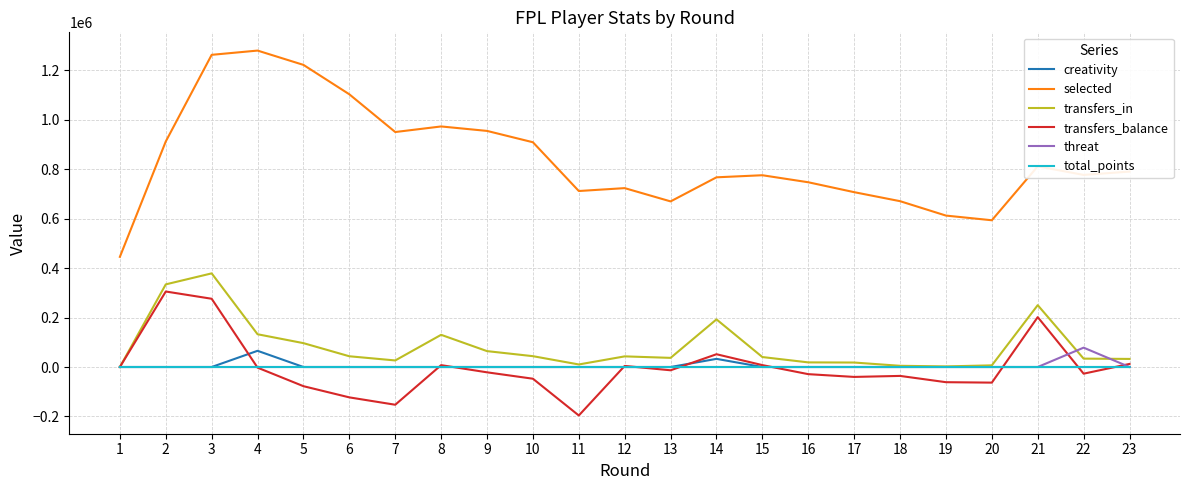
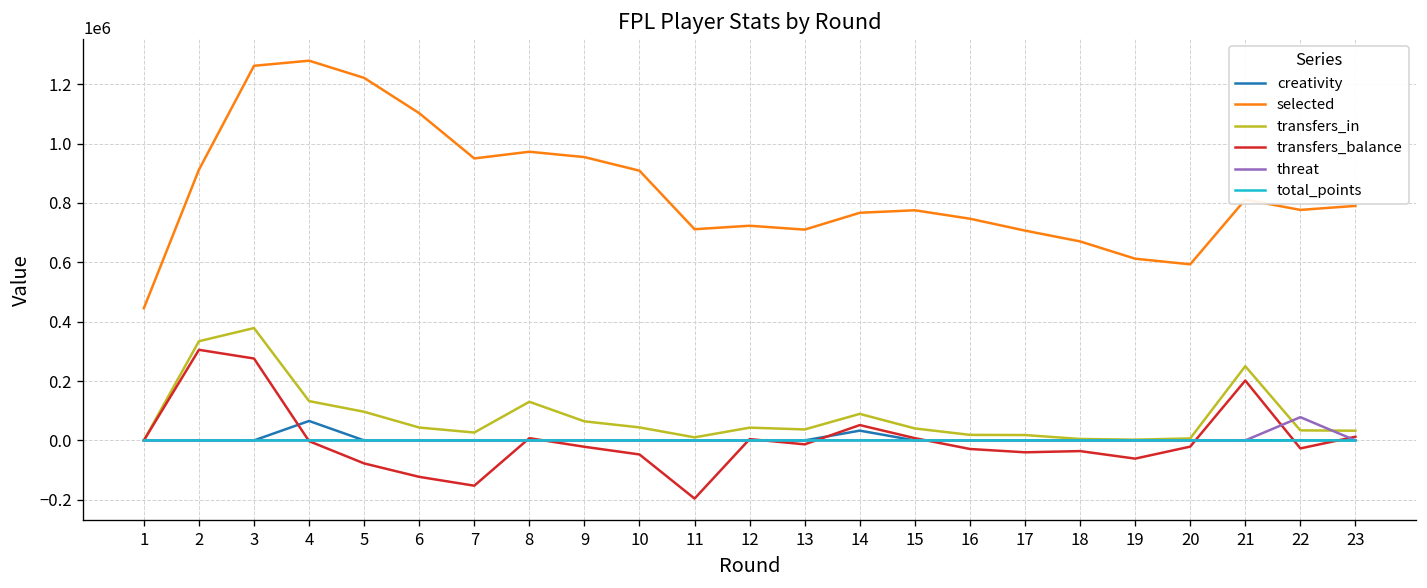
selected, 13: 670000 -> 710000
transfers_in, 14: 190000 -> 90000
transfers_balance, 20: -60000 -> -20000
